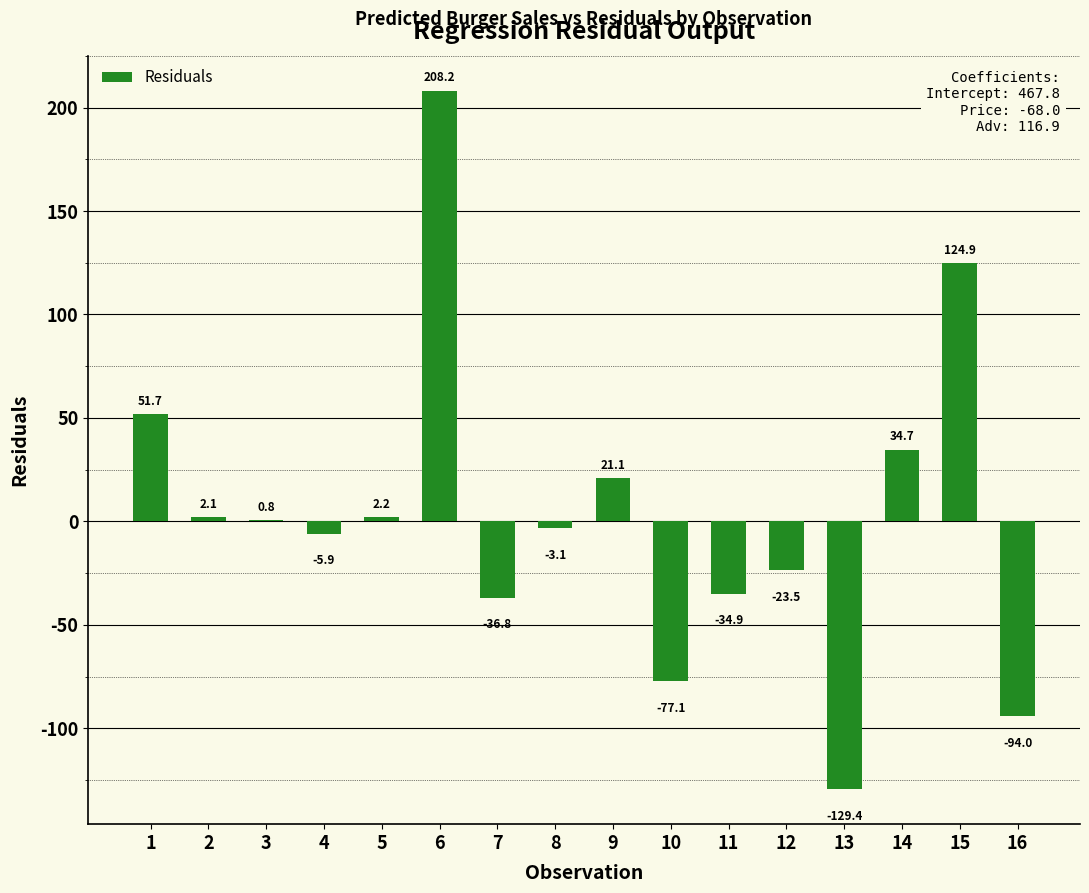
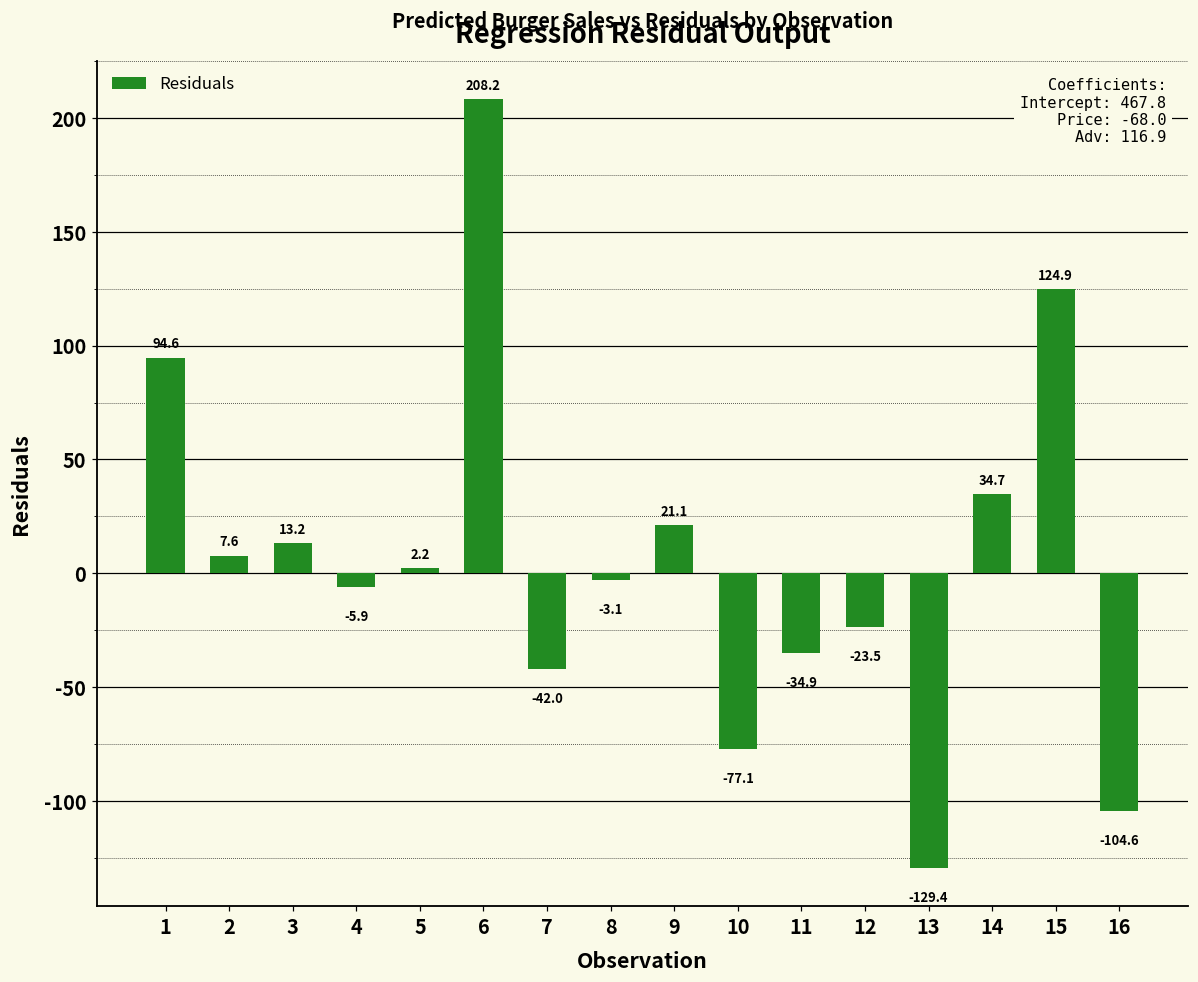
1: 51.7 -> 94.6
2: 2.1 -> 7.6
3: 0.8 -> 13.2
7: -36.8 -> -42.0
16: -94.0 -> -104.6
